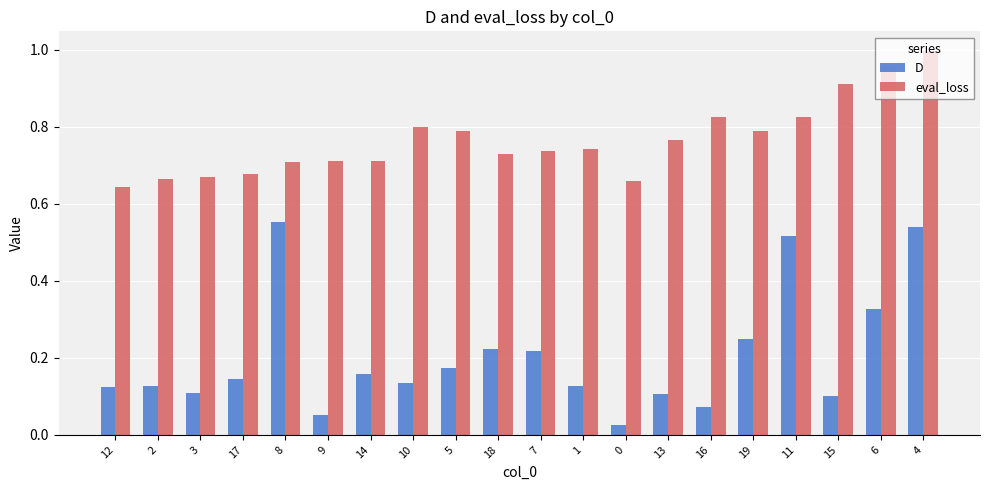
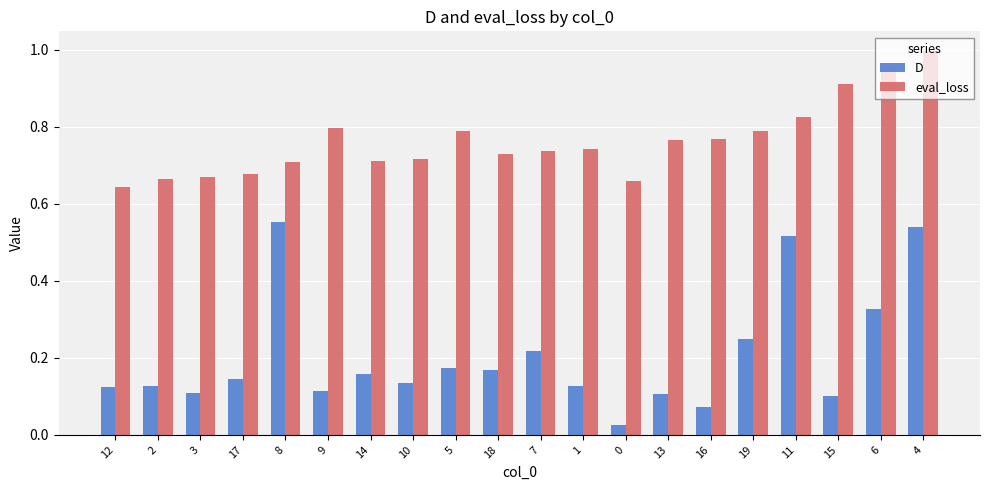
D, 9: 0.05 -> 0.12
eval_loss, 9: 0.71 -> 0.80
eval_loss, 10: 0.80 -> 0.72
D, 18: 0.22 -> 0.17
eval_loss, 16: 0.82 -> 0.77
